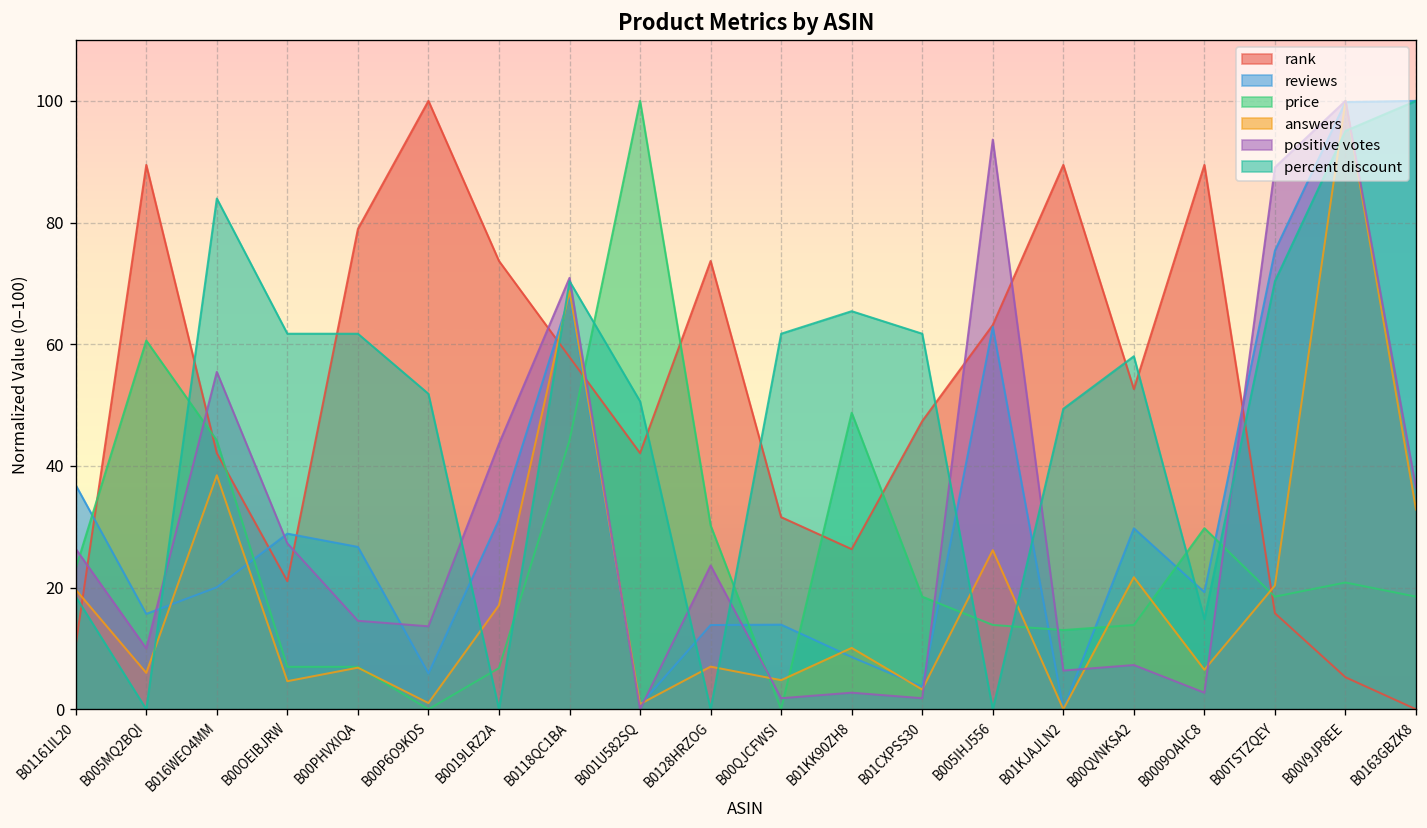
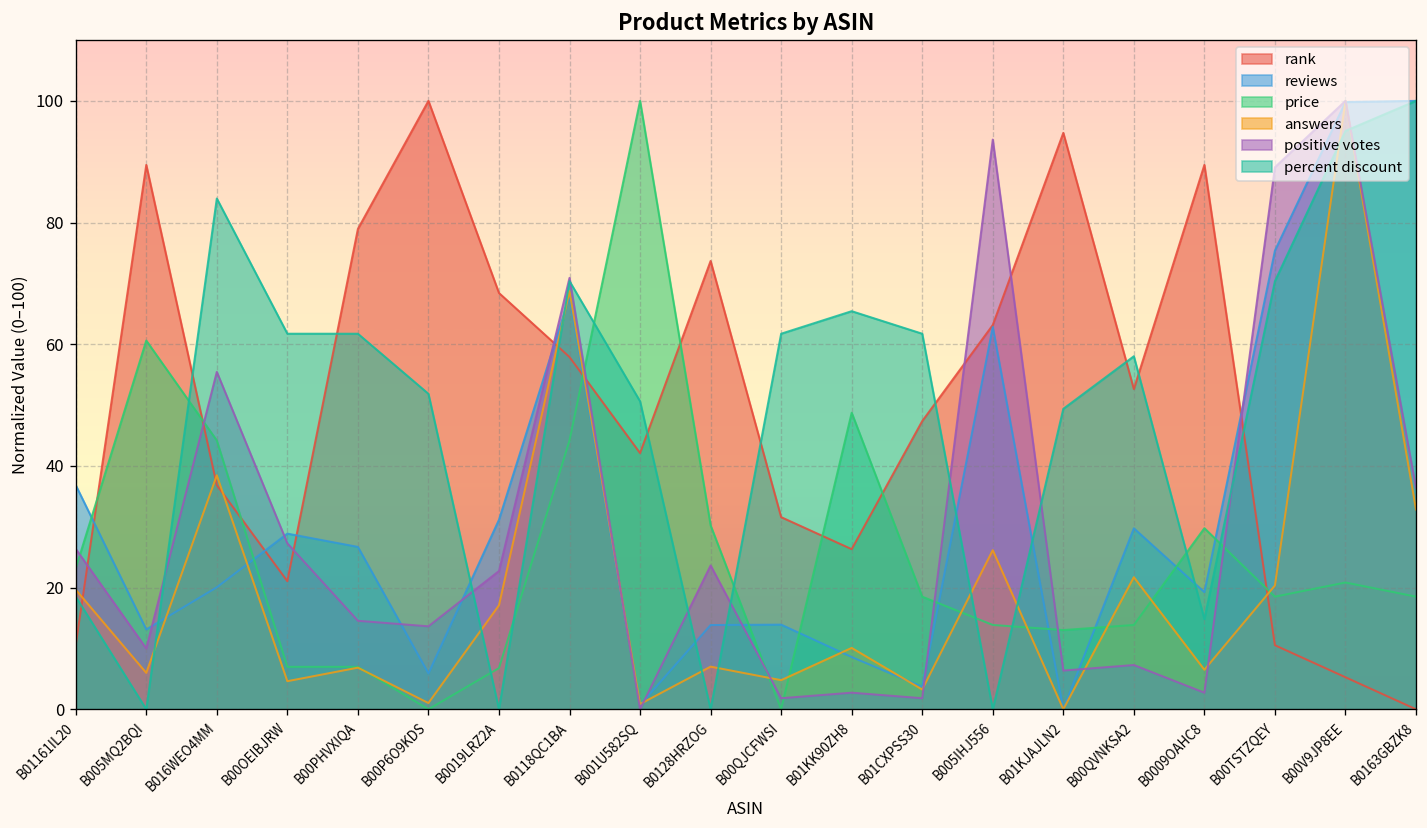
reviews, B005MQ2BQI: 16 -> 13
rank, B016WEO4MM: 42 -> 37
rank, B0019LRZ2A: 74 -> 68
positive votes, B0019LRZ2A: 44 -> 23
rank, B01KJAJLN2: 89 -> 95
rank, B00TSTZQEY: 16 -> 11
